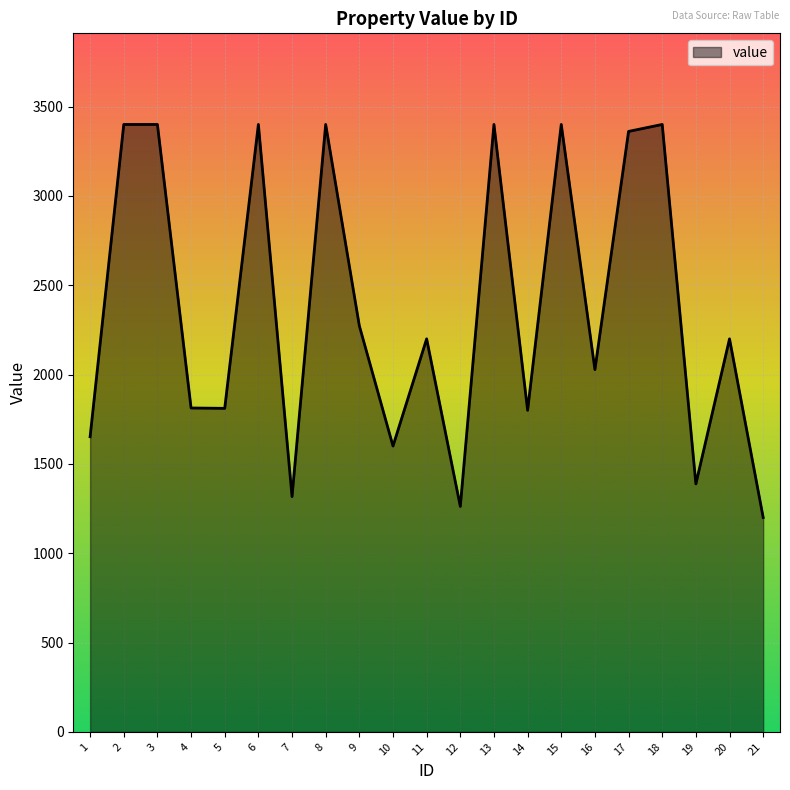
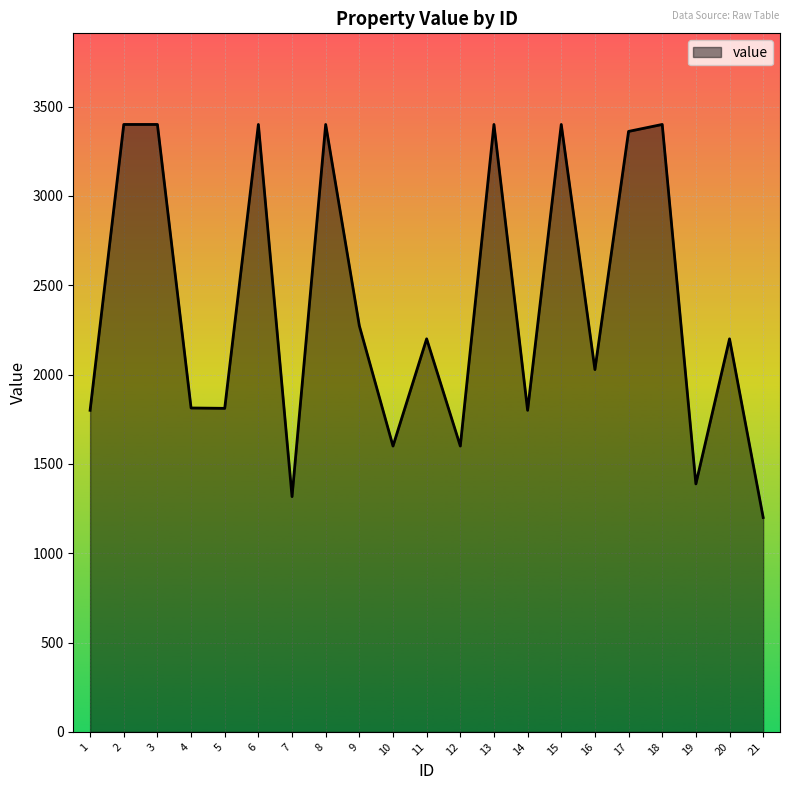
1: 1650 -> 1800
12: 1260 -> 1600
